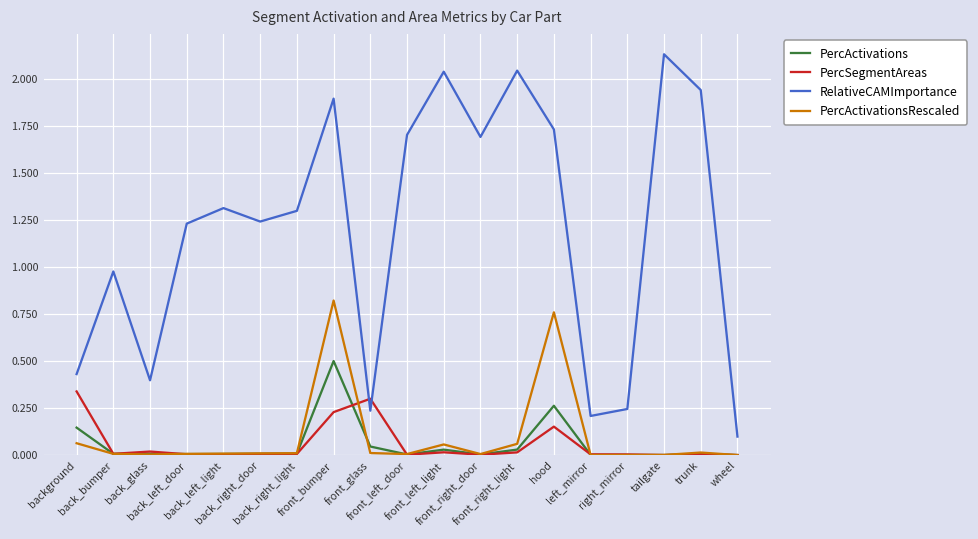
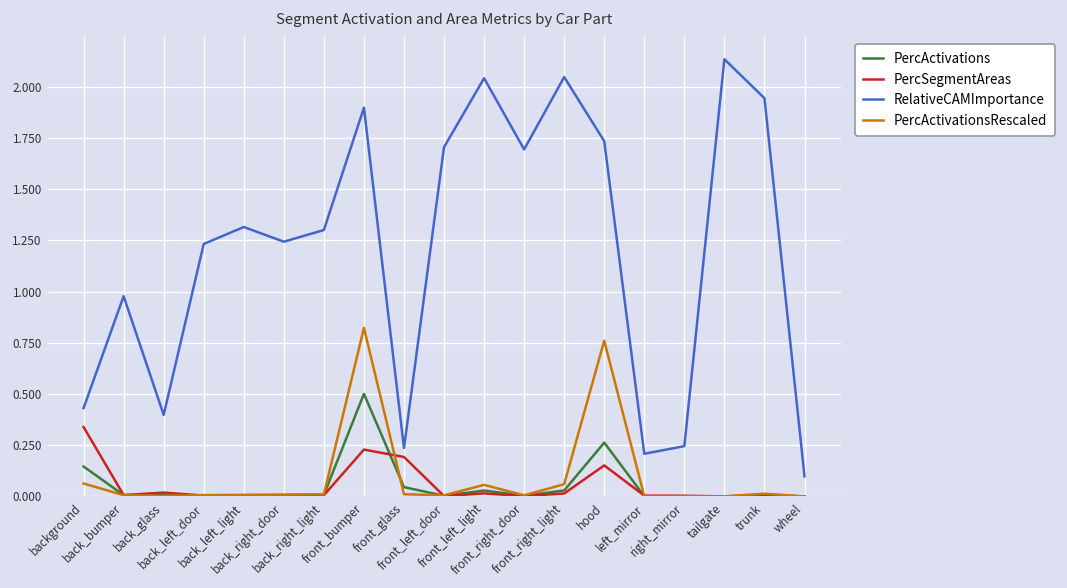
PercSegmentAreas, front_glass: 0.30 -> 0.19
